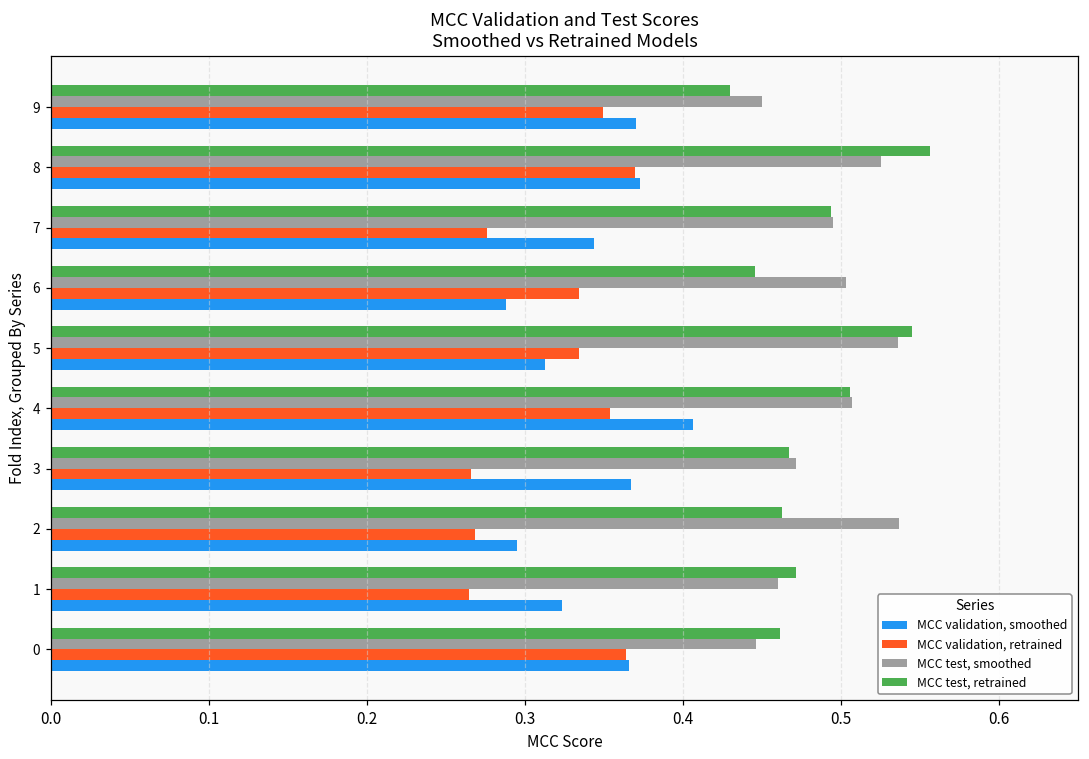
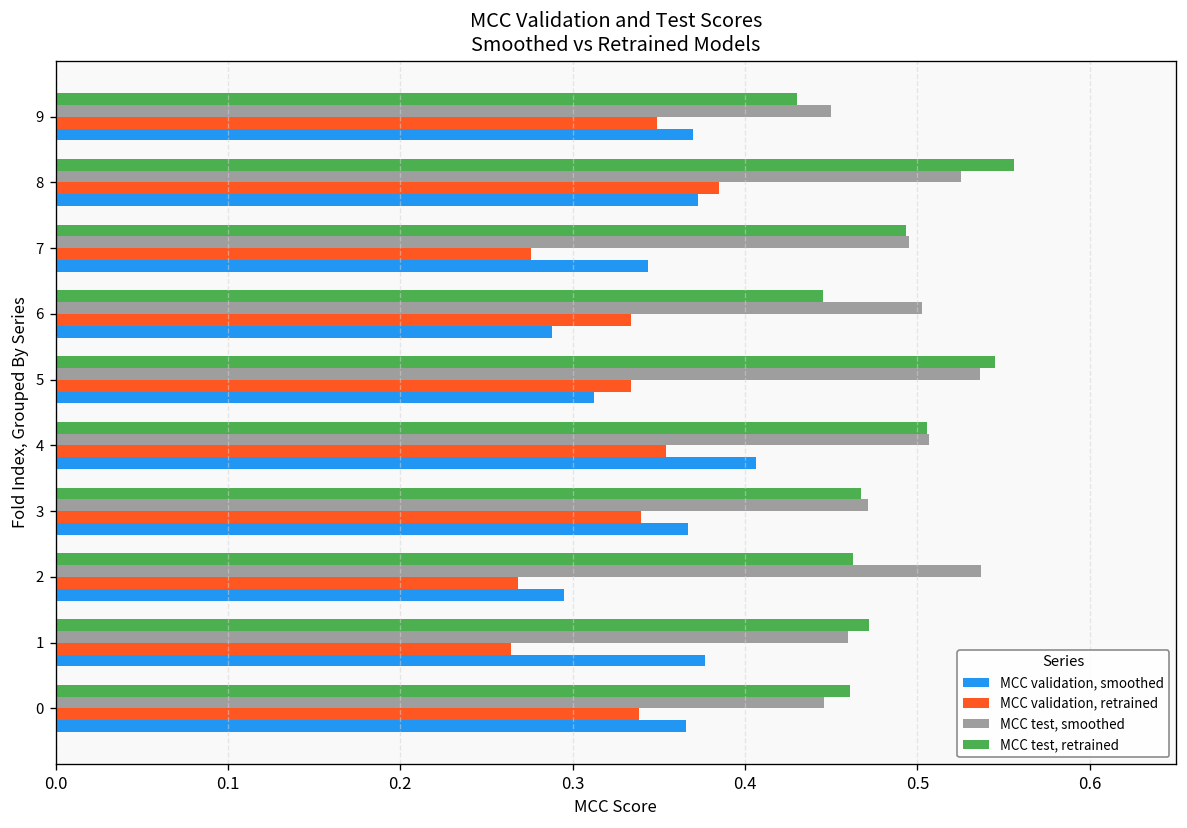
MCC validation, retrained, 8: 0.370 -> 0.385
MCC validation, retrained, 3: 0.266 -> 0.340
MCC validation, smoothed, 1: 0.324 -> 0.377
MCC validation, retrained, 0: 0.364 -> 0.338
